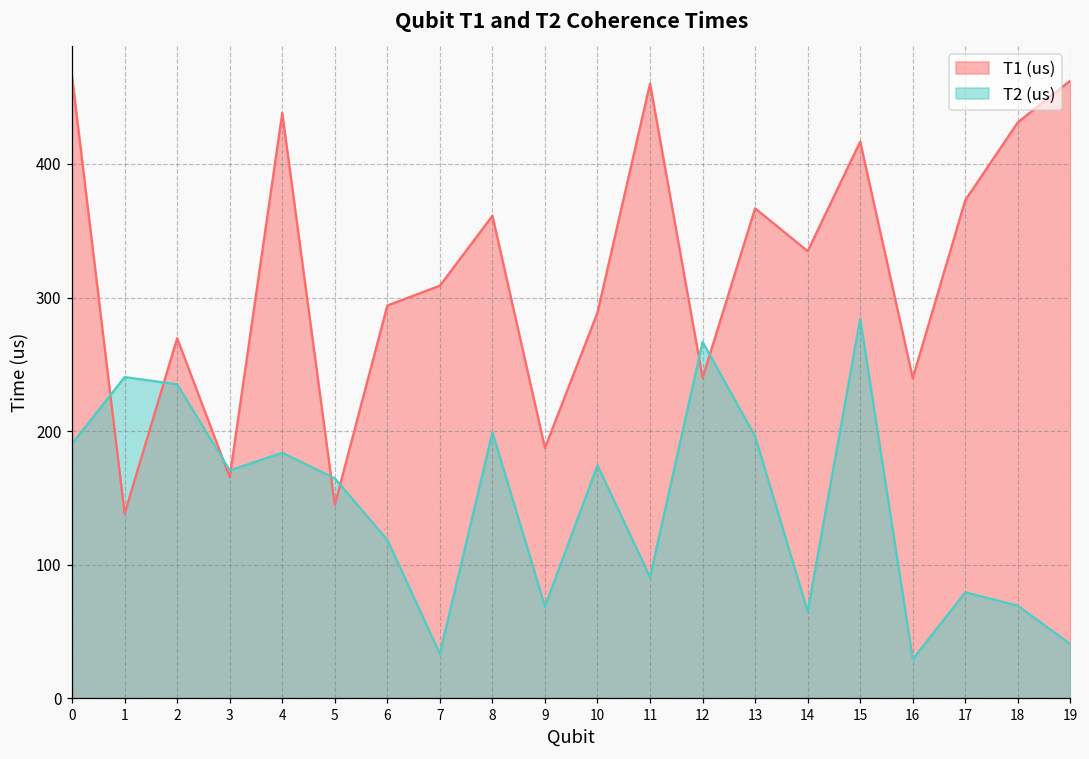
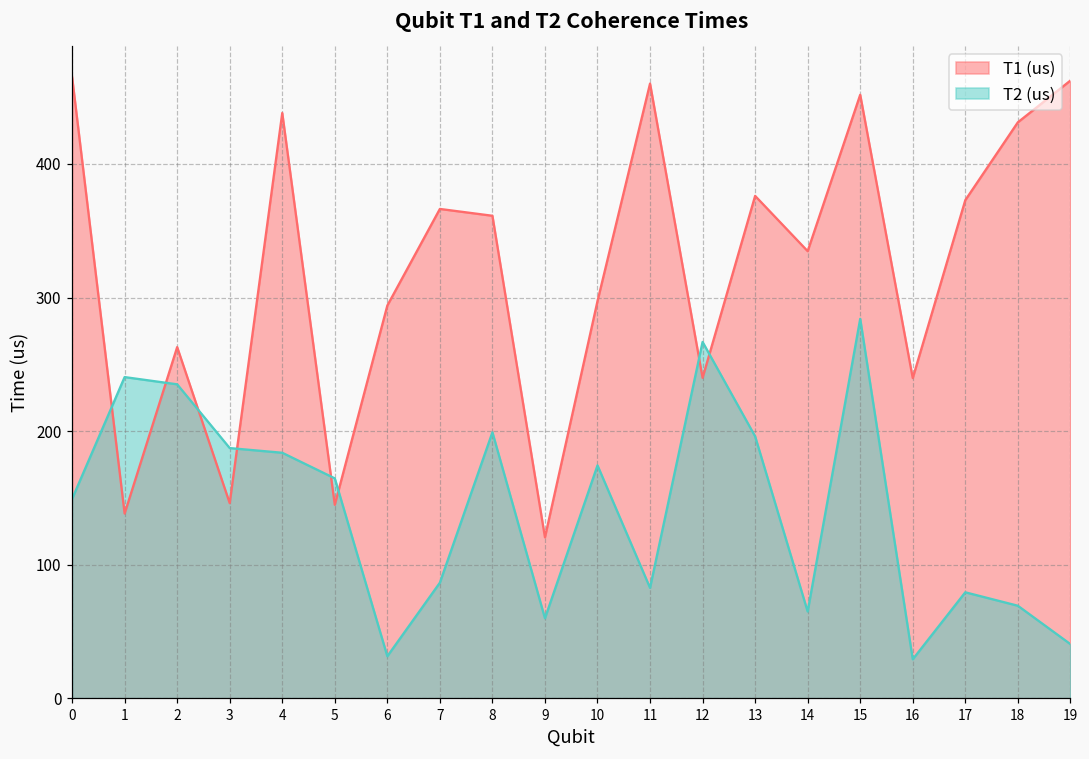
T2 (us), 0: 191 -> 149
T1 (us), 2: 270 -> 263
T1 (us), 3: 166 -> 146
T2 (us), 3: 171 -> 187
T2 (us), 6: 119 -> 31
T1 (us), 7: 309 -> 366
T2 (us), 7: 33 -> 86
T1 (us), 9: 187 -> 120
T2 (us), 9: 69 -> 60
T1 (us), 10: 289 -> 297
T2 (us), 11: 91 -> 83
T1 (us), 13: 367 -> 376
T1 (us), 15: 417 -> 452
